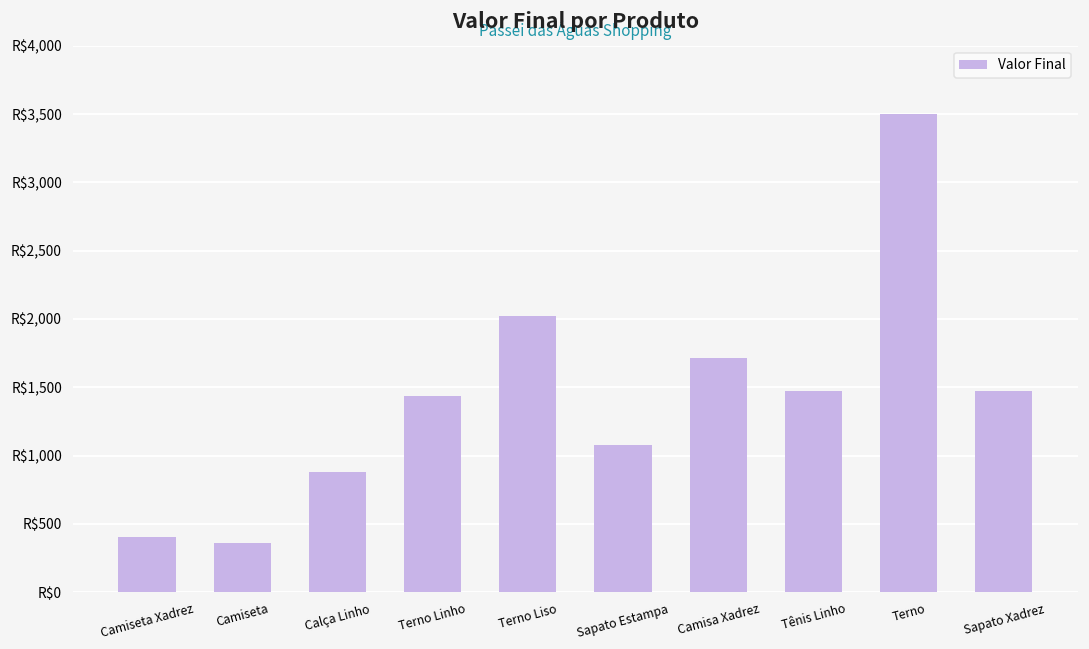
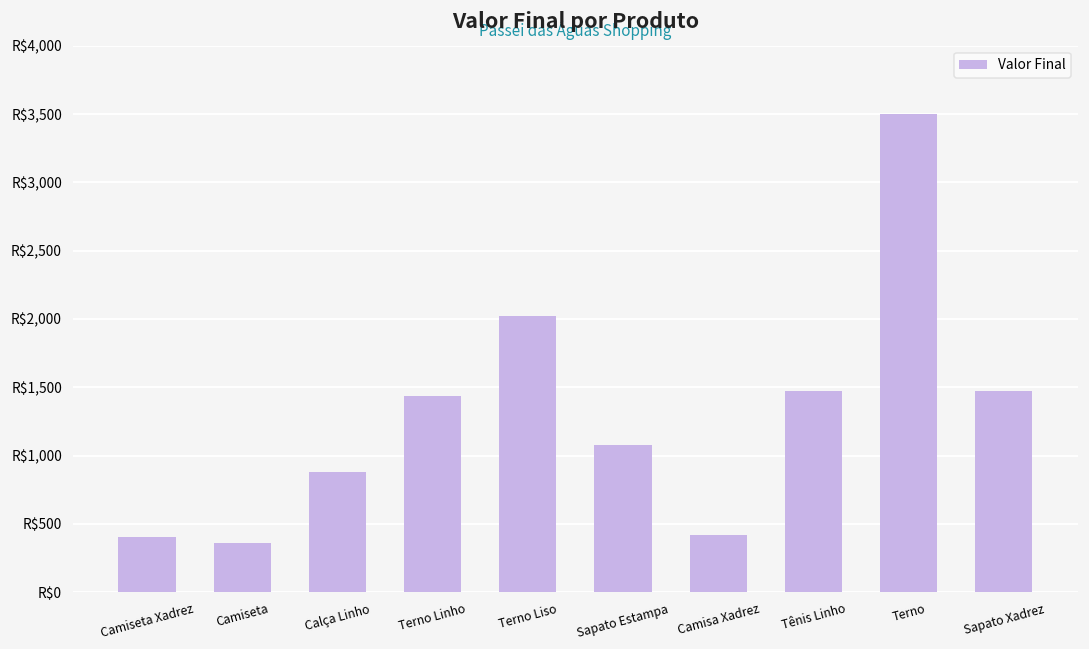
Camisa Xadrez: R$1,710 -> R$420
